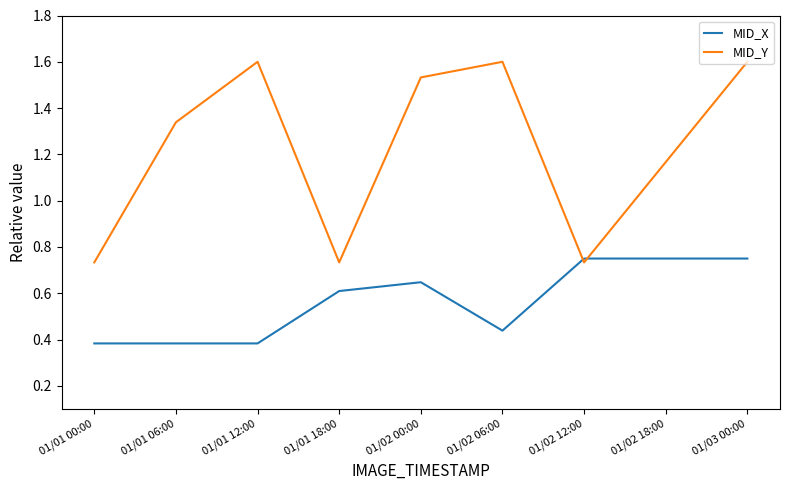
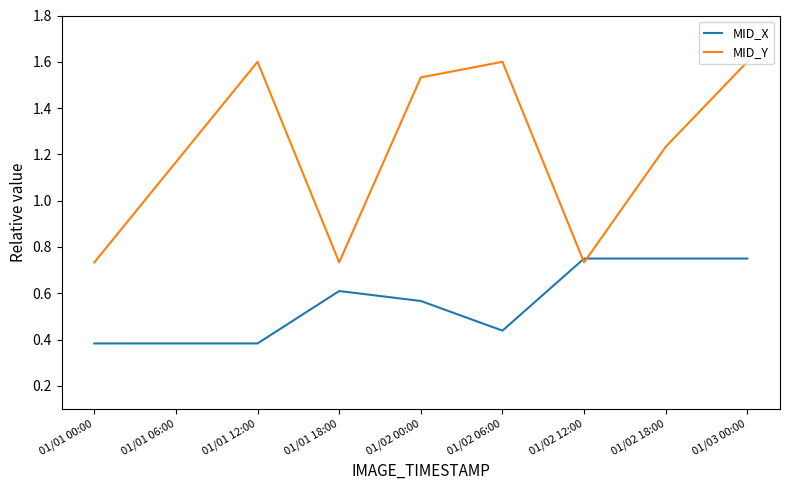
MID_Y, 01/01 06:00: 1.34 -> 1.17
MID_X, 01/02 00:00: 0.65 -> 0.57
MID_Y, 01/02 18:00: 1.17 -> 1.23
